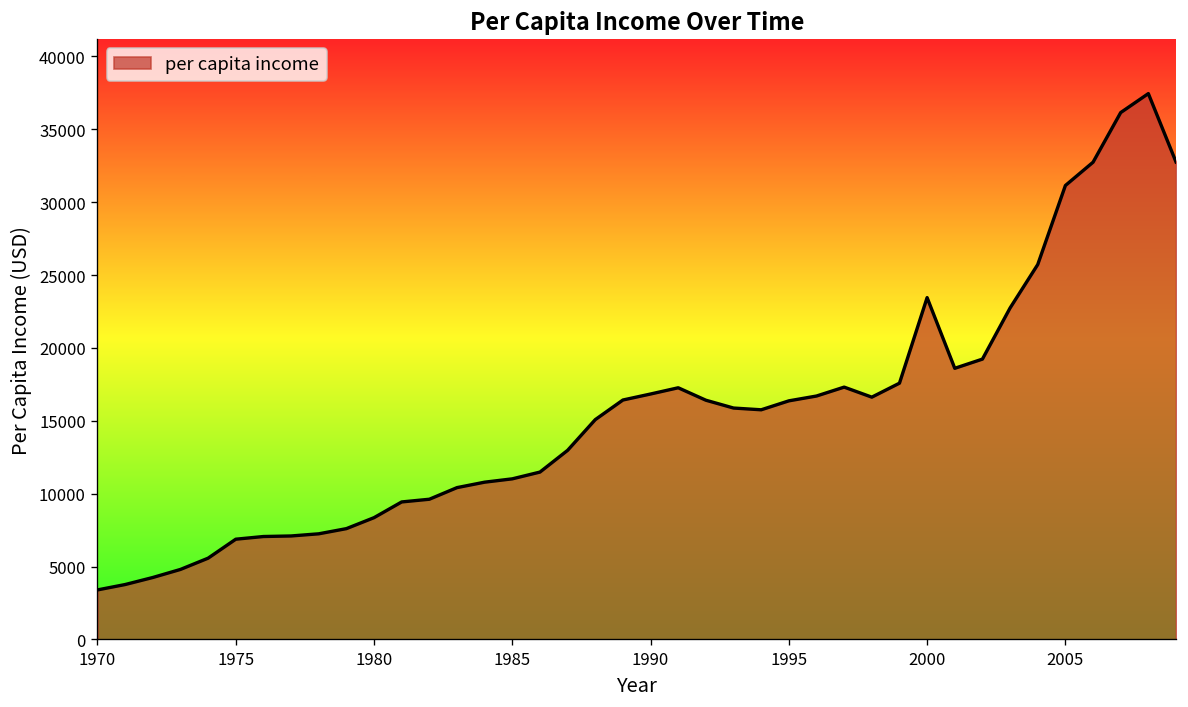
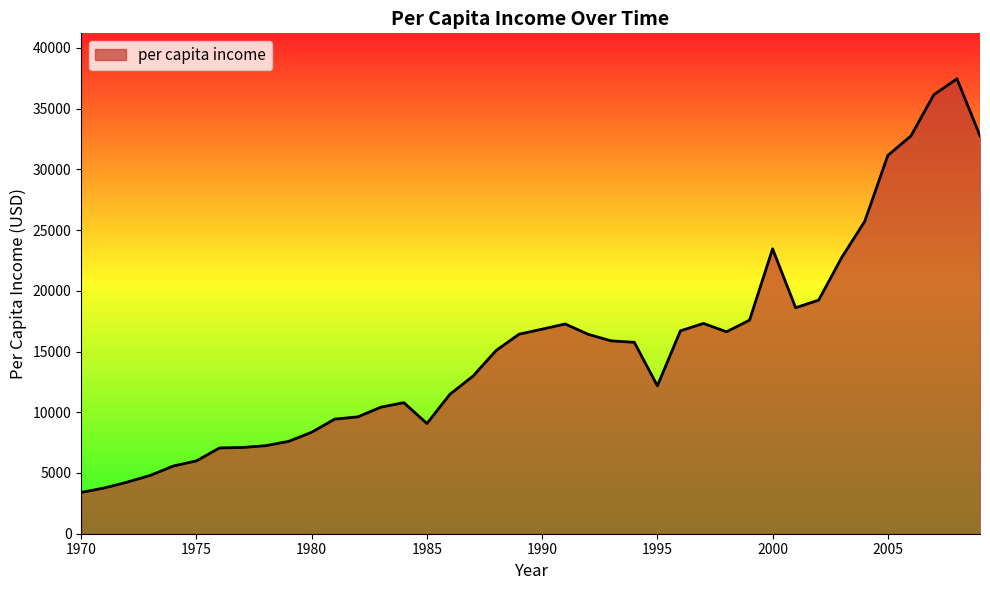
1975: 6900 -> 6000
1985: 11000 -> 9100
1995: 16400 -> 12200
